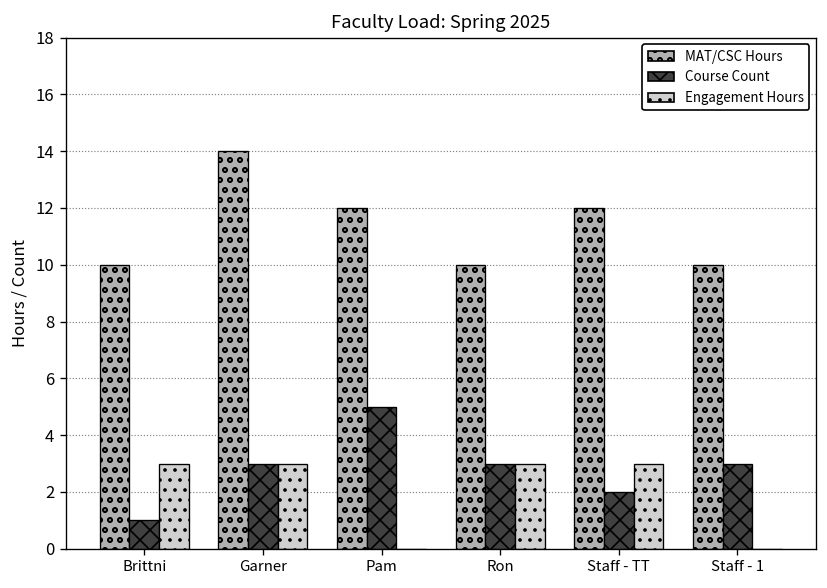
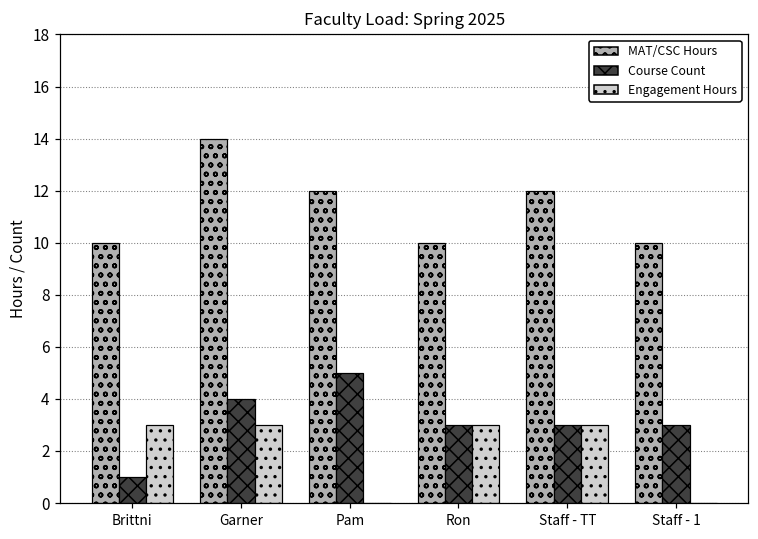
Course Count, Garner: 3 -> 4
Course Count, Staff - TT: 2 -> 3
